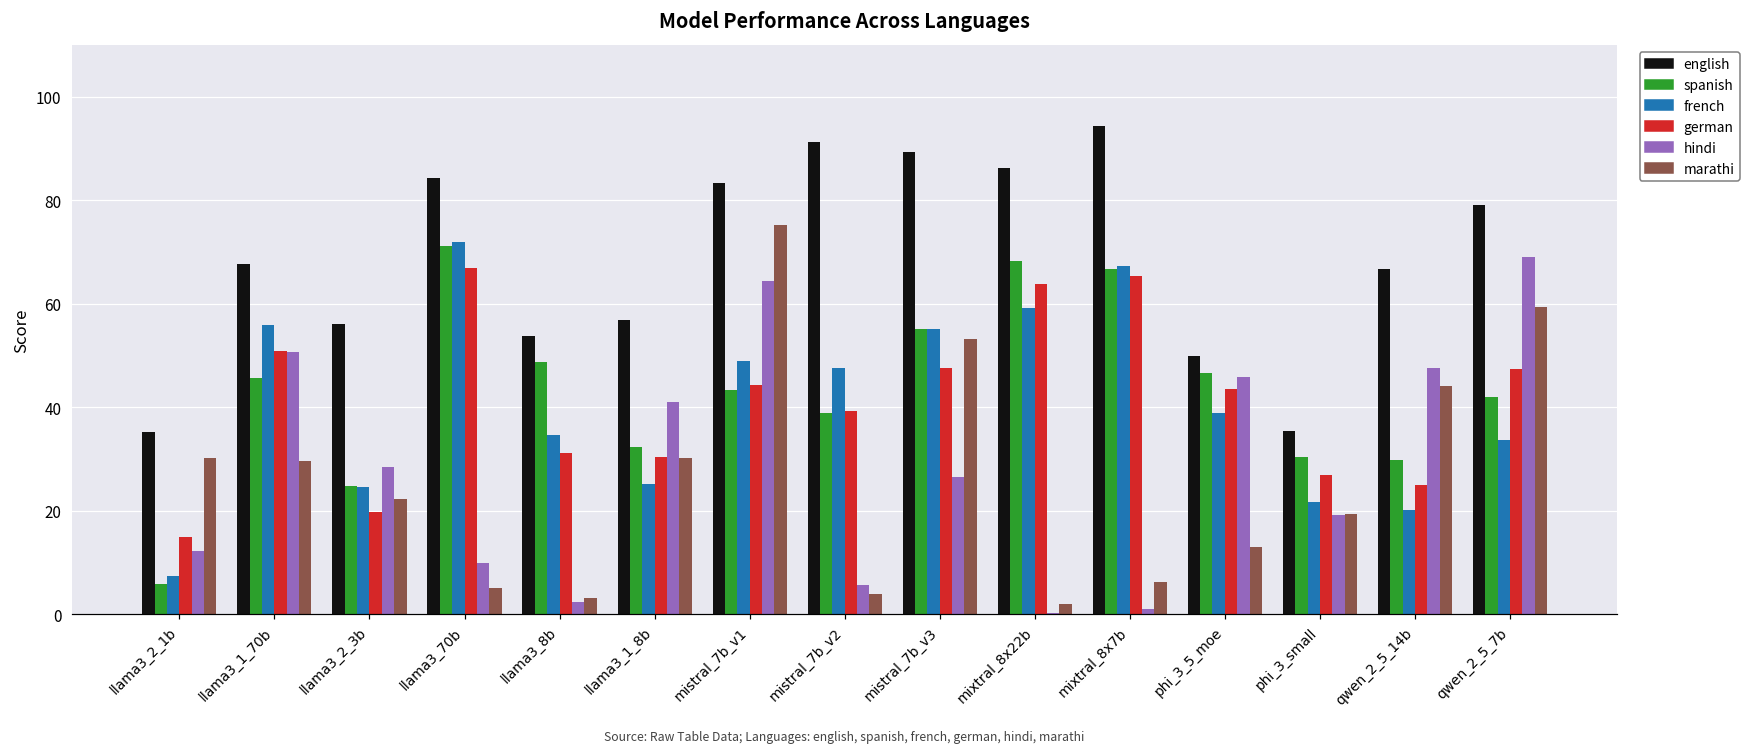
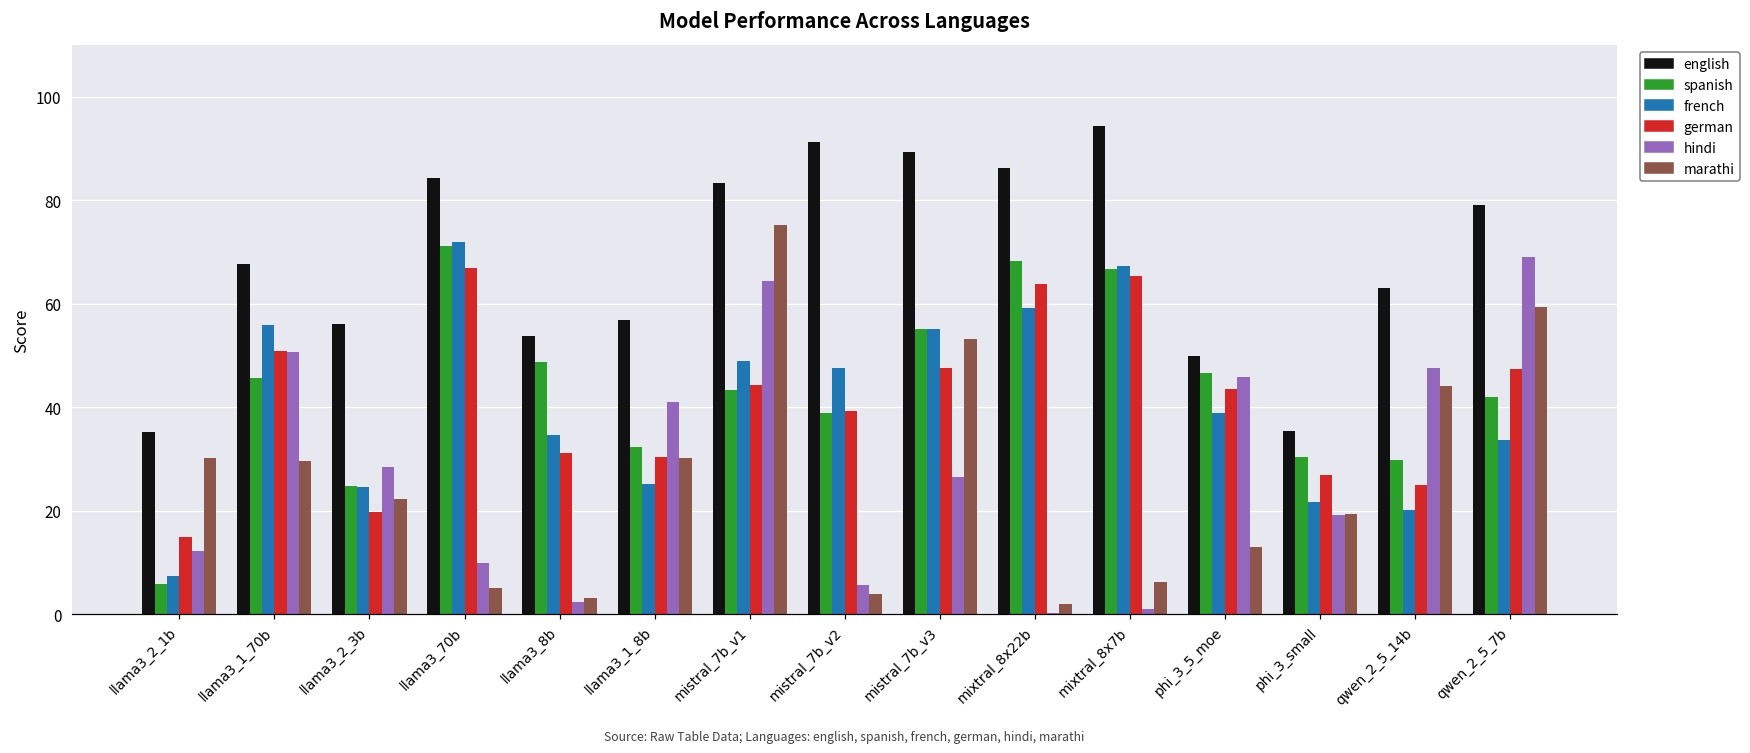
english, qwen_2_5_14b: 67 -> 63
